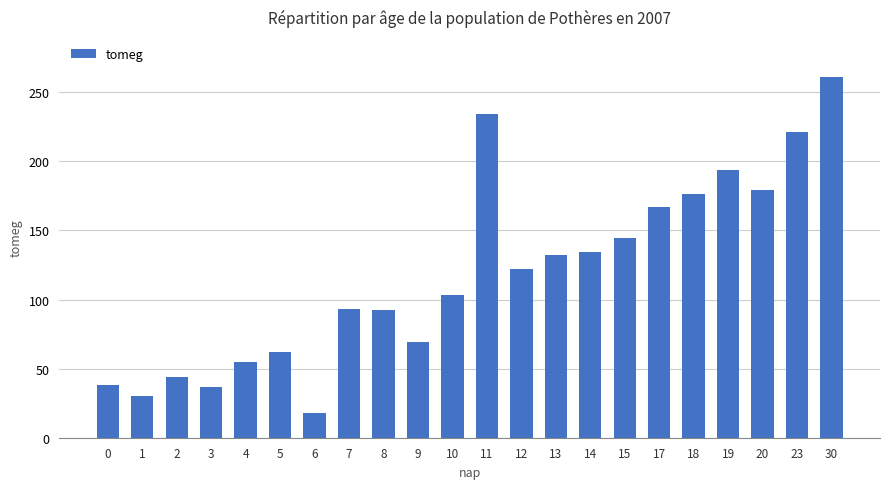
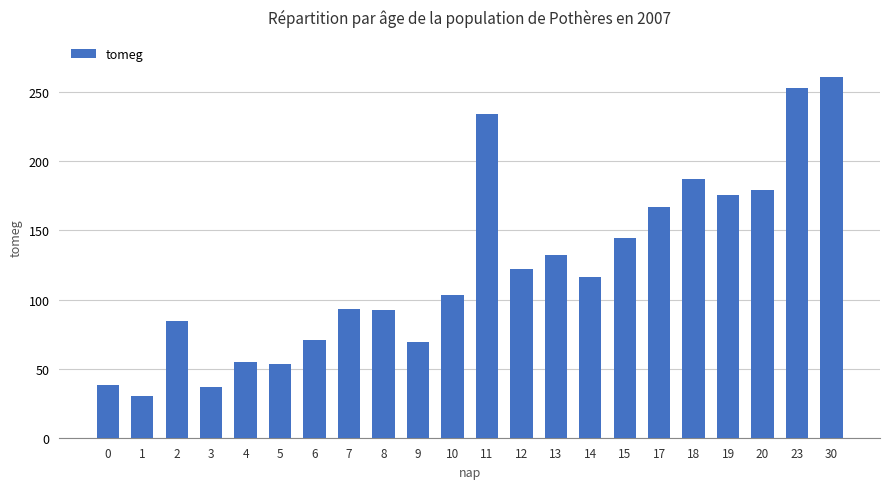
2: 44 -> 84
5: 62 -> 53
6: 18 -> 71
14: 135 -> 116
18: 177 -> 187
19: 194 -> 176
23: 222 -> 253
